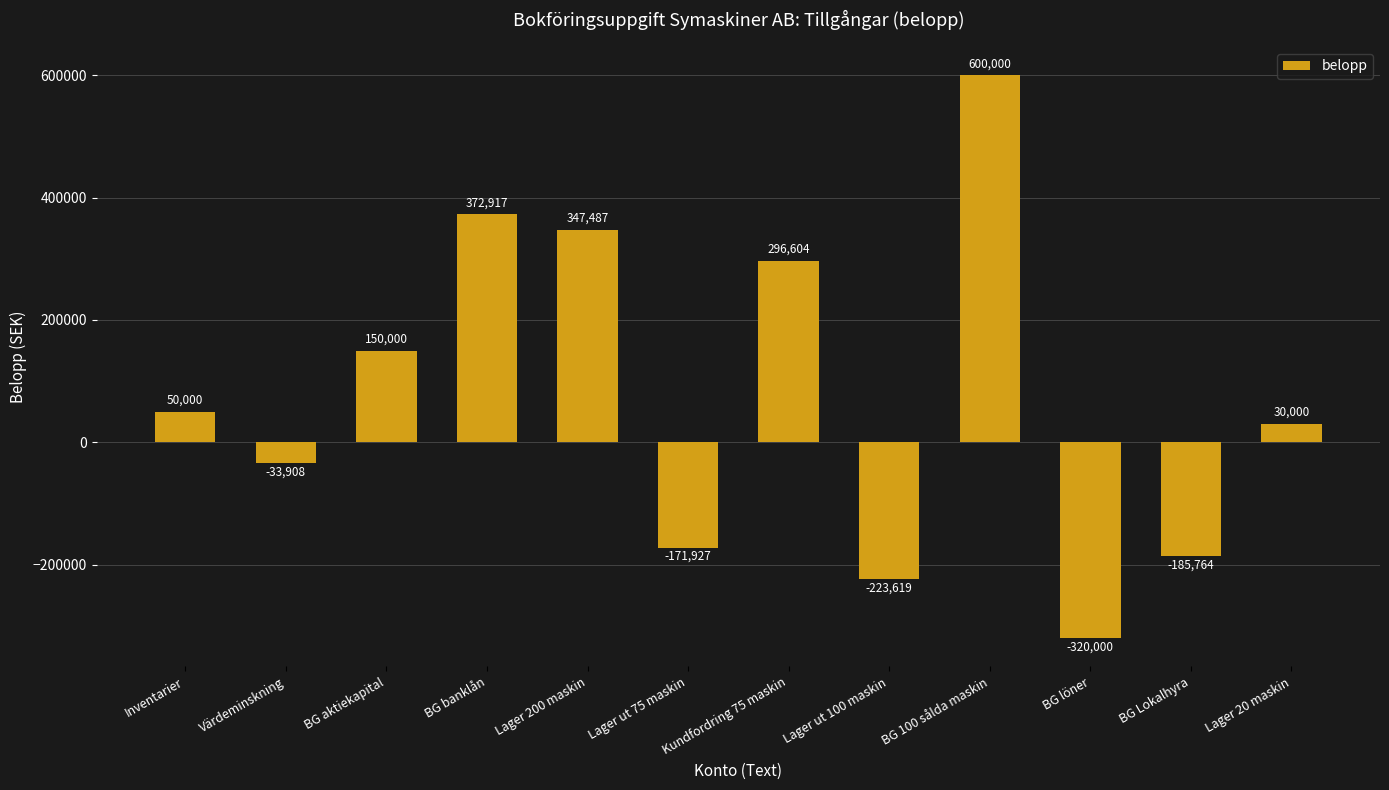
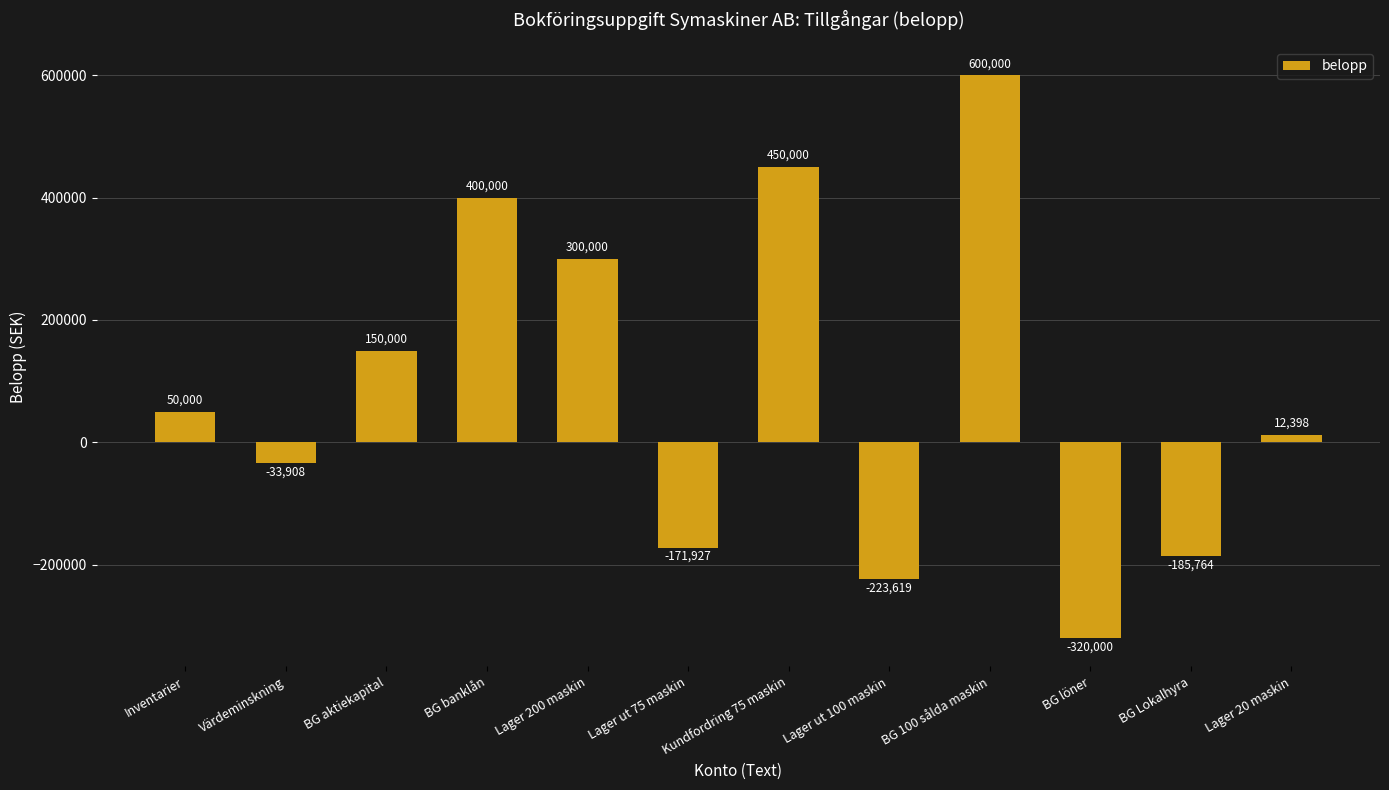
BG banklån: 372,917 -> 400,000
Lager 200 maskin: 347,487 -> 300,000
Kundfordring 75 maskin: 296,604 -> 450,000
Lager 20 maskin: 30,000 -> 12,398
